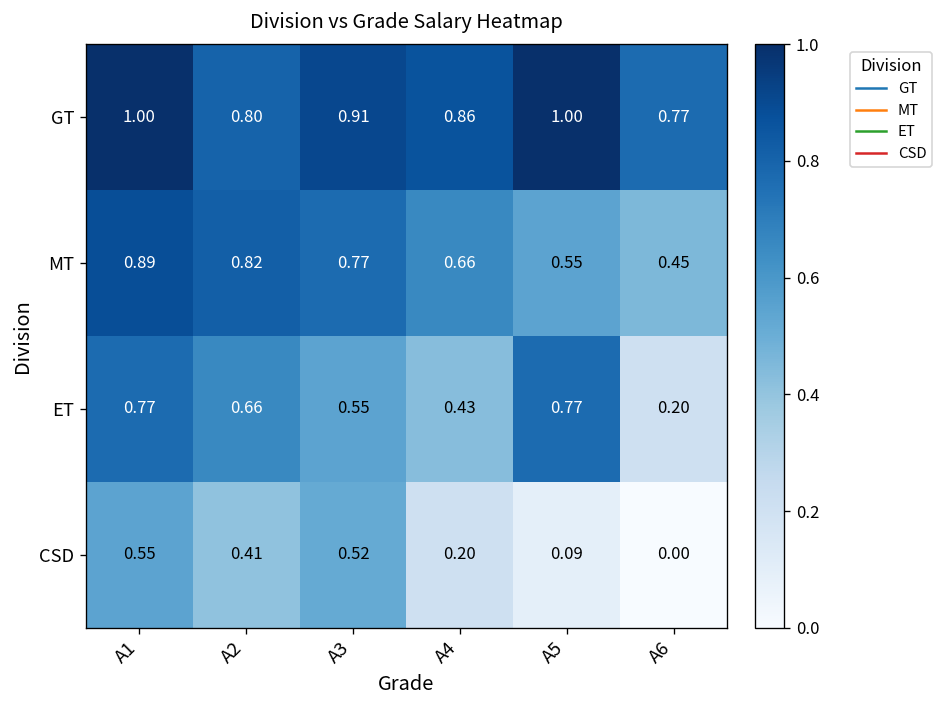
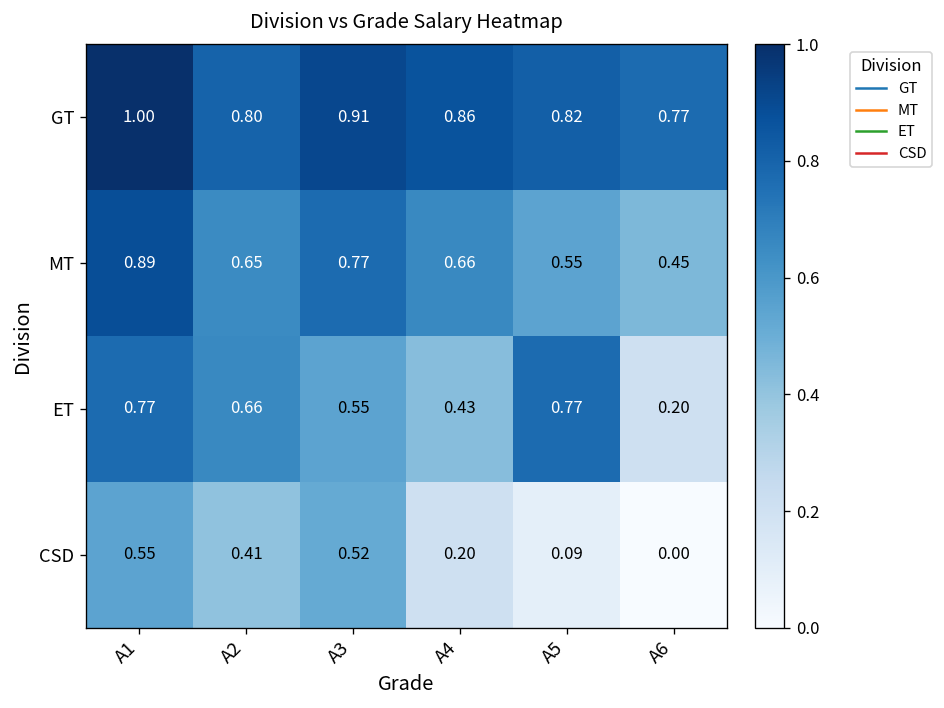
GT, A5: 1.00 -> 0.82
MT, A2: 0.82 -> 0.65
